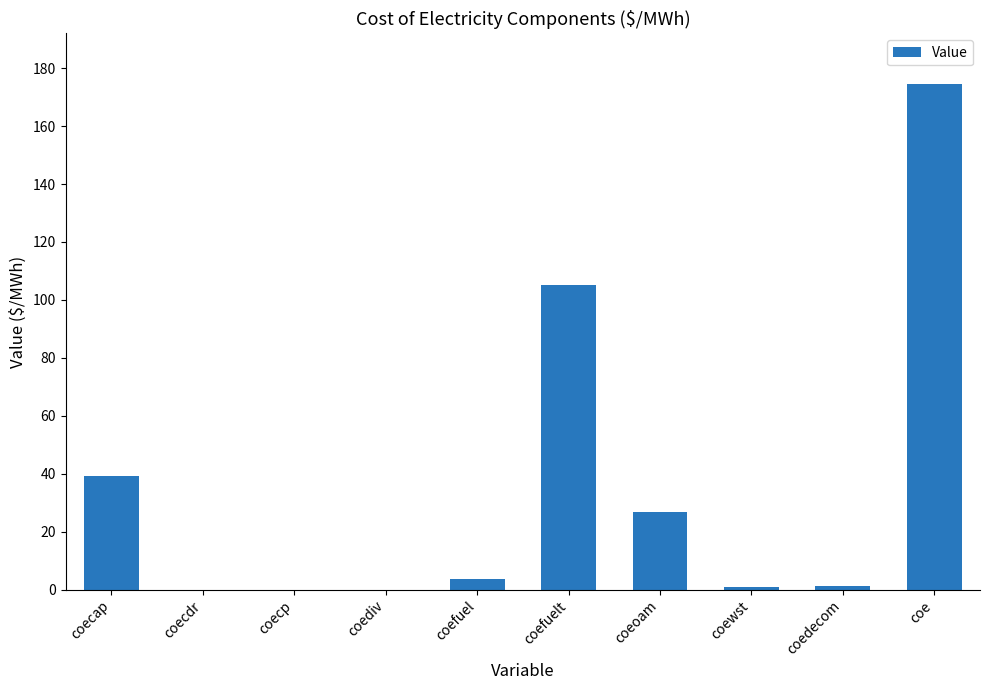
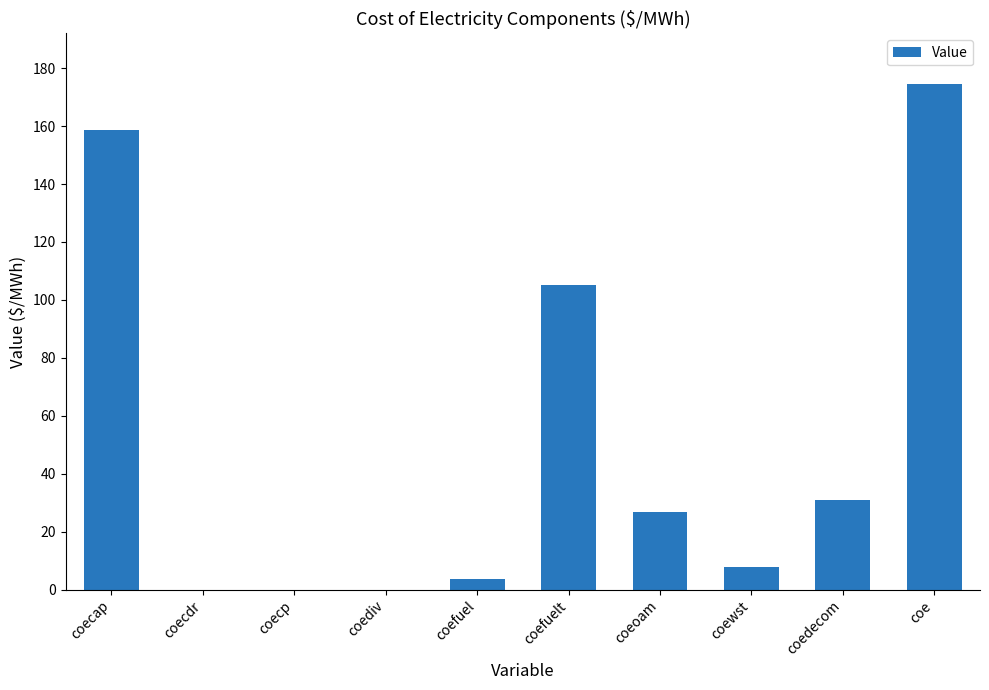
coecap: 39 -> 159
coewst: 1 -> 8
coedecom: 1 -> 31
